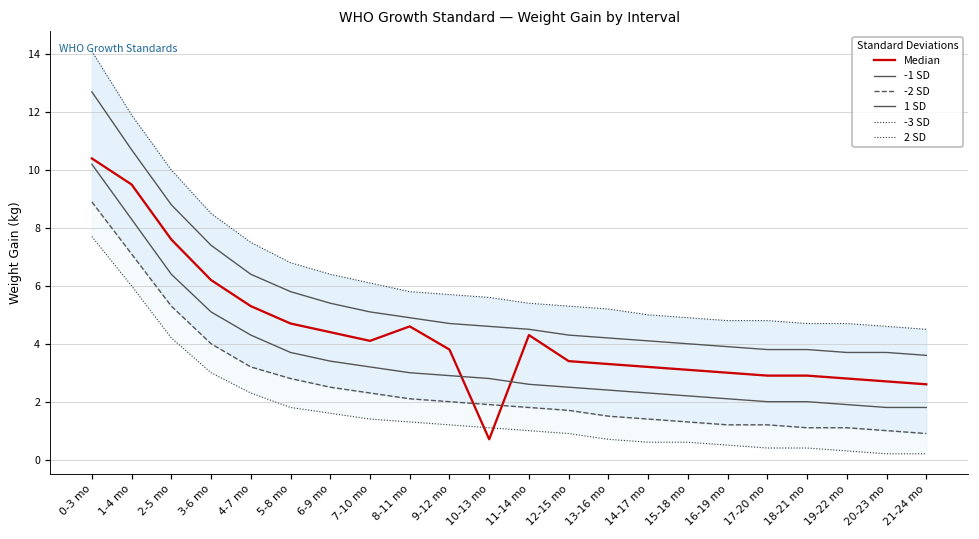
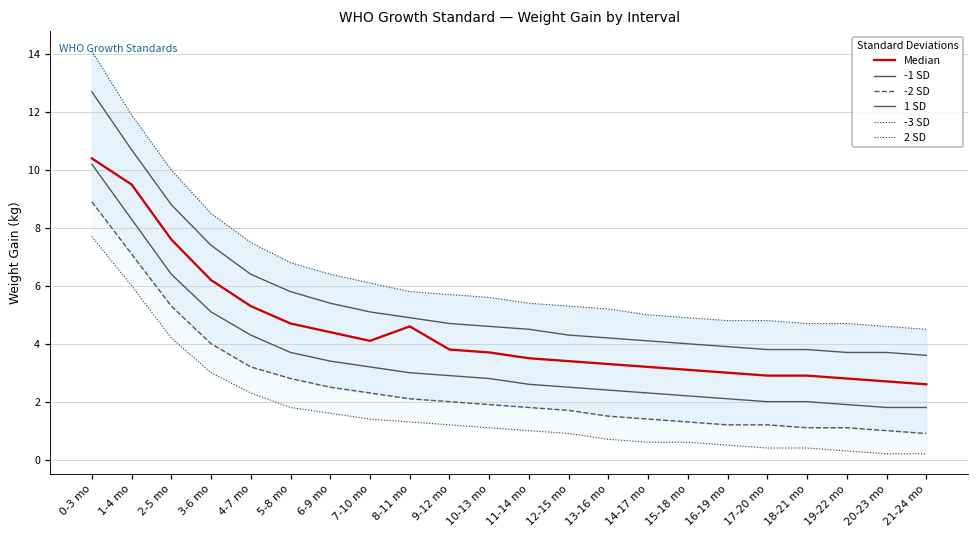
Median, 10-13 mo: 0.7 -> 3.7
Median, 11-14 mo: 4.3 -> 3.5
